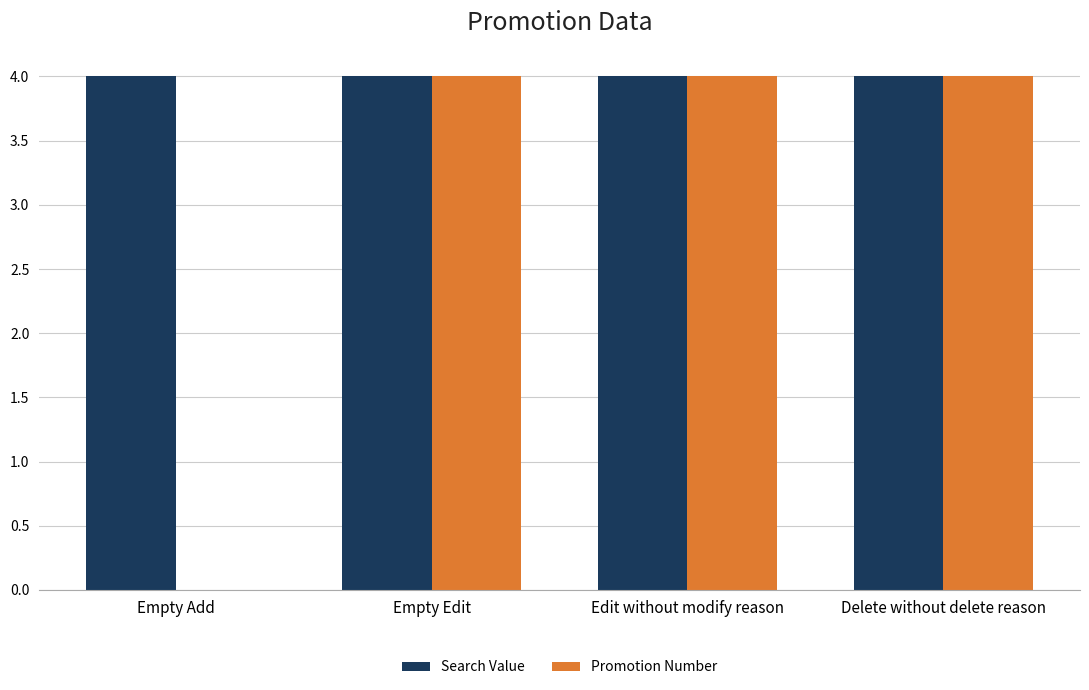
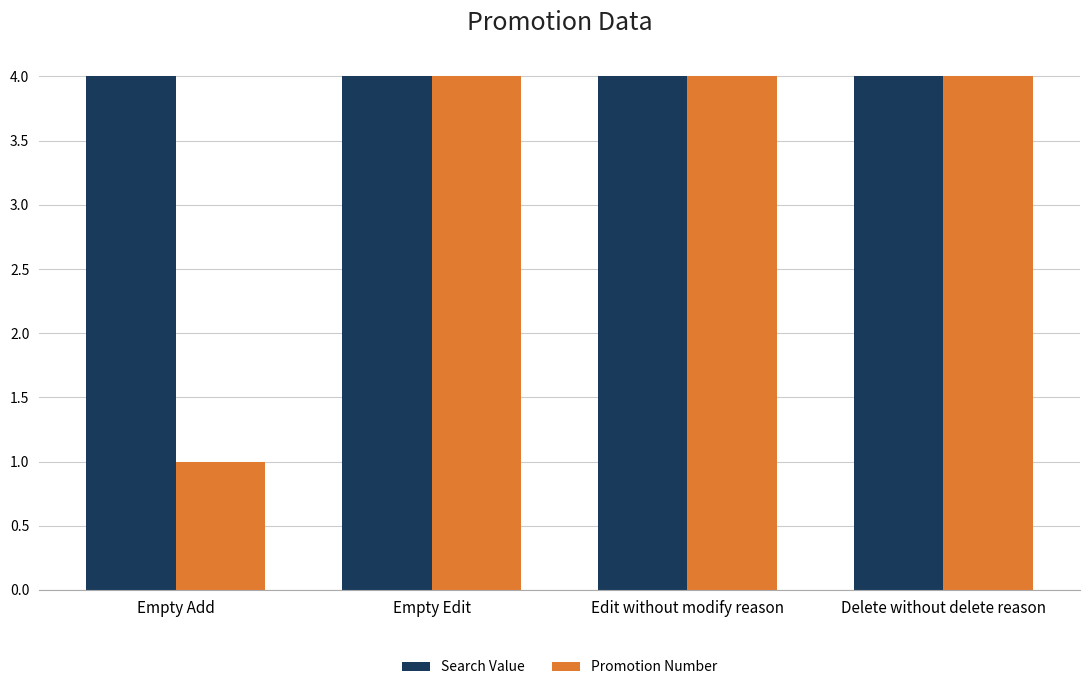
Promotion Number, Empty Add: 0 -> 1
